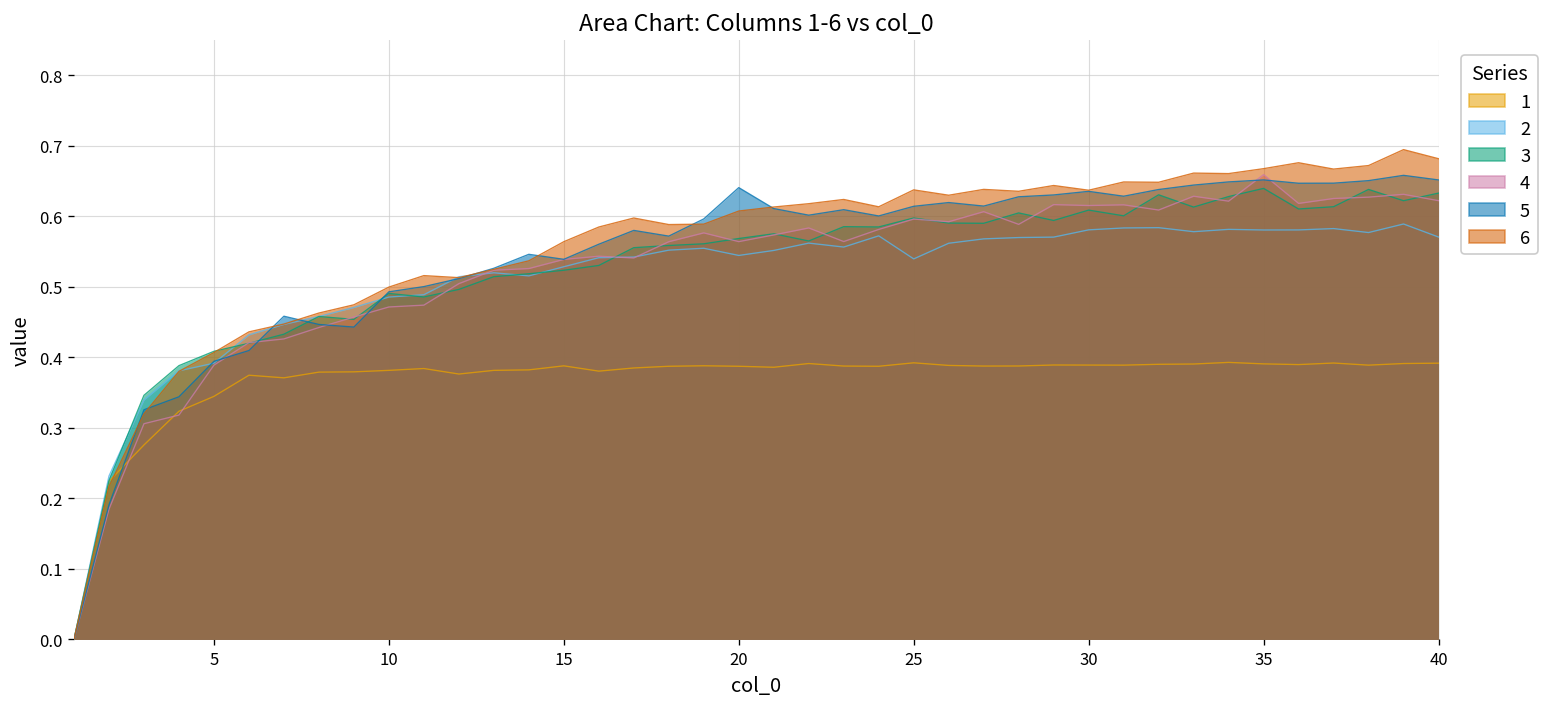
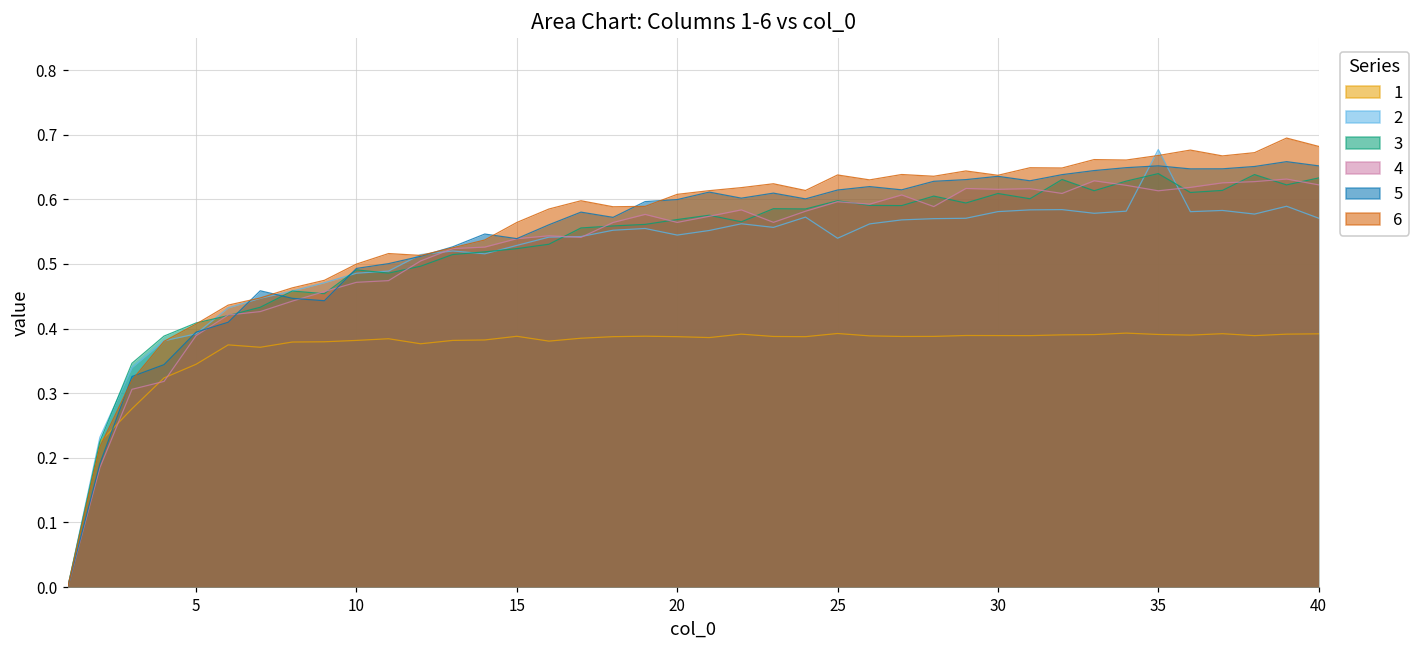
5, 20: 0.64 -> 0.60
2, 35: 0.58 -> 0.68
4, 35: 0.66 -> 0.61
